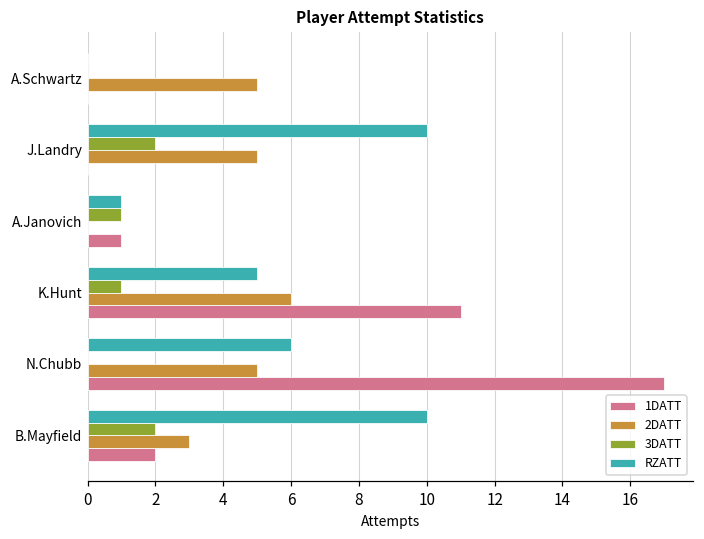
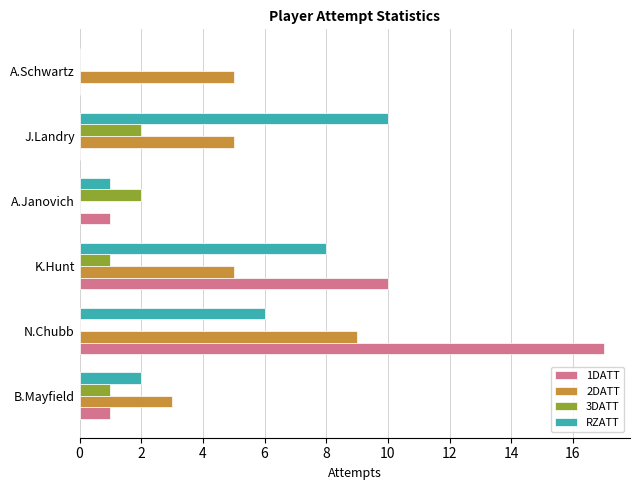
3DATT, A.Janovich: 1 -> 2
RZATT, K.Hunt: 5 -> 8
2DATT, K.Hunt: 6 -> 5
1DATT, K.Hunt: 11 -> 10
2DATT, N.Chubb: 5 -> 9
RZATT, B.Mayfield: 10 -> 2
3DATT, B.Mayfield: 2 -> 1
1DATT, B.Mayfield: 2 -> 1
